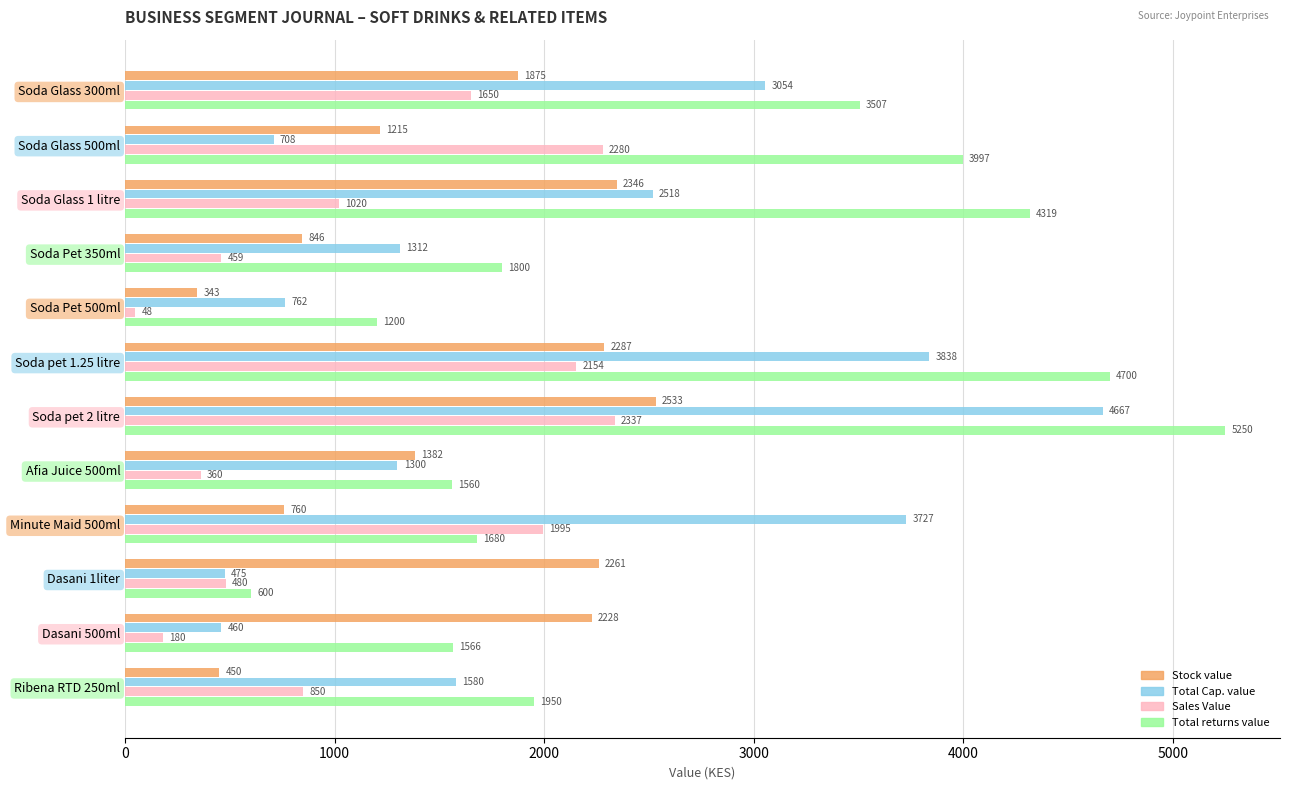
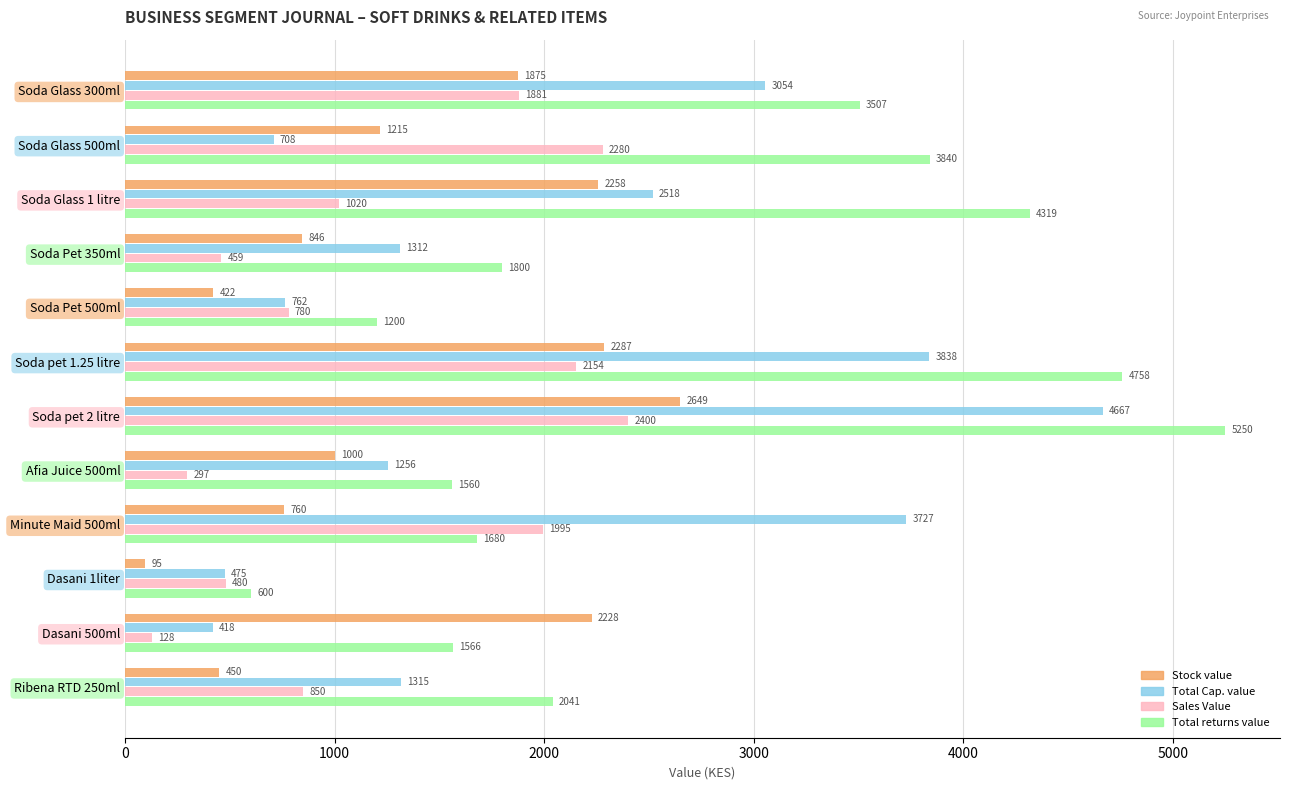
Sales Value, Soda Glass 300ml: 1650 -> 1881
Total returns value, Soda Glass 500ml: 3997 -> 3840
Stock value, Soda Glass 1 litre: 2346 -> 2258
Stock value, Soda Pet 500ml: 343 -> 422
Sales Value, Soda Pet 500ml: 48 -> 780
Total returns value, Soda pet 1.25 litre: 4700 -> 4758
Stock value, Soda pet 2 litre: 2533 -> 2649
Sales Value, Soda pet 2 litre: 2337 -> 2400
Stock value, Afia Juice 500ml: 1382 -> 1000
Total Cap. value, Afia Juice 500ml: 1300 -> 1256
Sales Value, Afia Juice 500ml: 360 -> 297
Stock value, Dasani 1liter: 2261 -> 95
Total Cap. value, Dasani 500ml: 460 -> 418
Sales Value, Dasani 500ml: 180 -> 128
Total Cap. value, Ribena RTD 250ml: 1580 -> 1315
Total returns value, Ribena RTD 250ml: 1950 -> 2041
